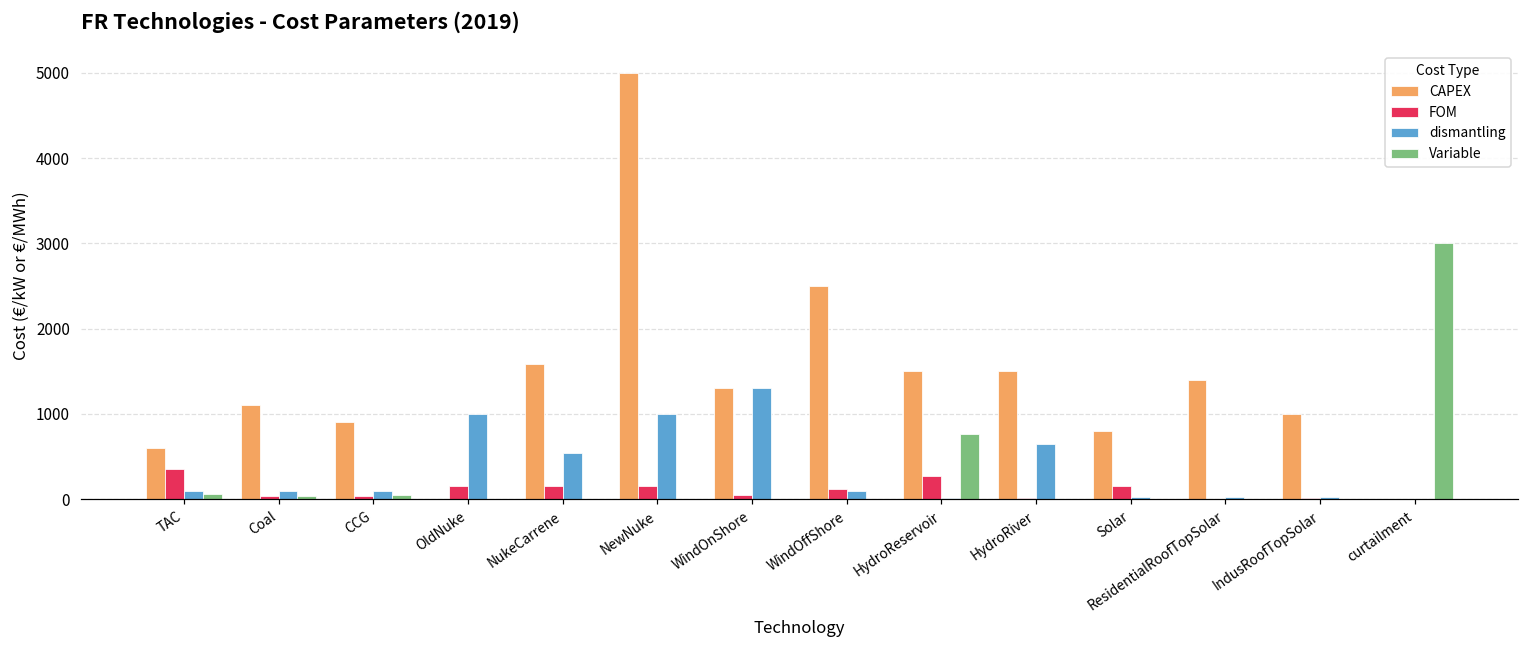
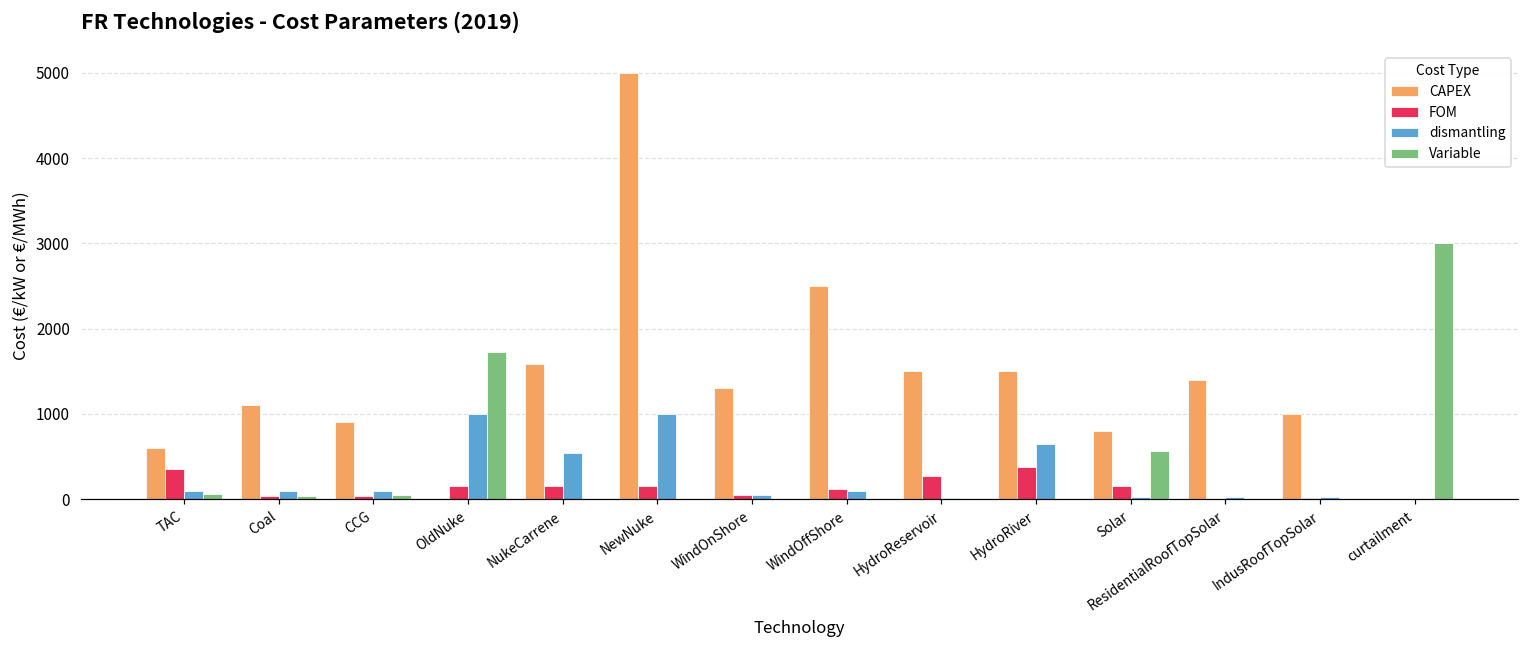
Variable, OldNuke: 0 -> 1700
dismantling, WindOnShore: 1300 -> 100
Variable, HydroReservoir: 800 -> 0
FOM, HydroRiver: 0 -> 400
Variable, Solar: 0 -> 600
